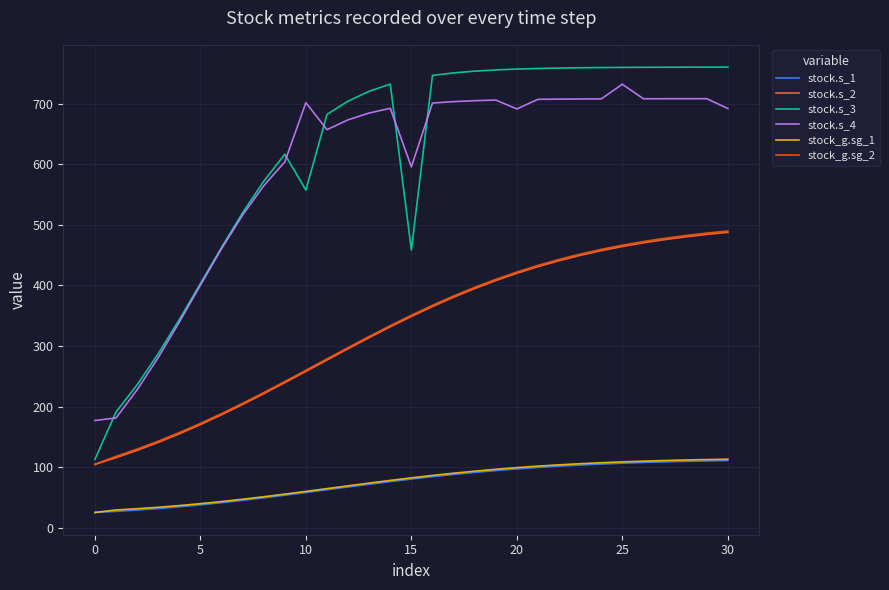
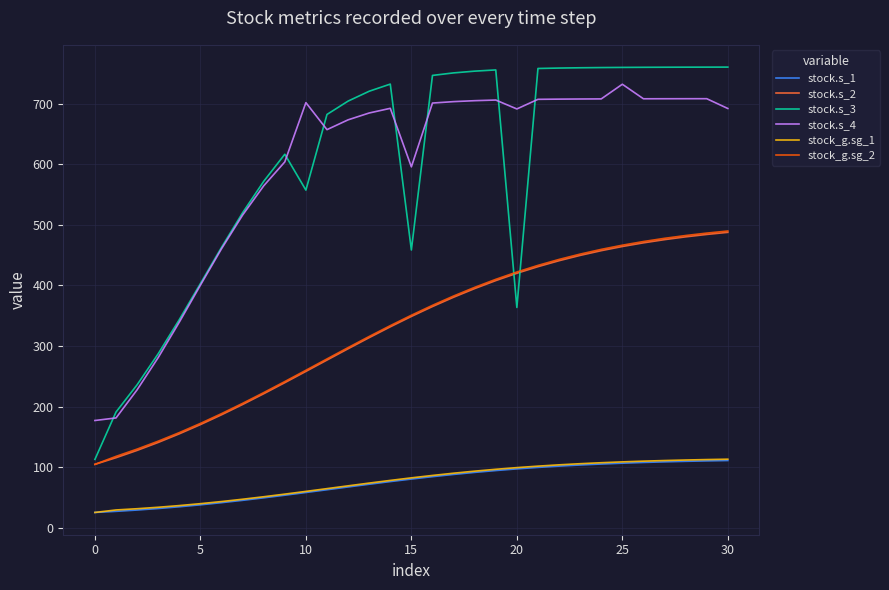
stock.s_3, 20: 760 -> 360
